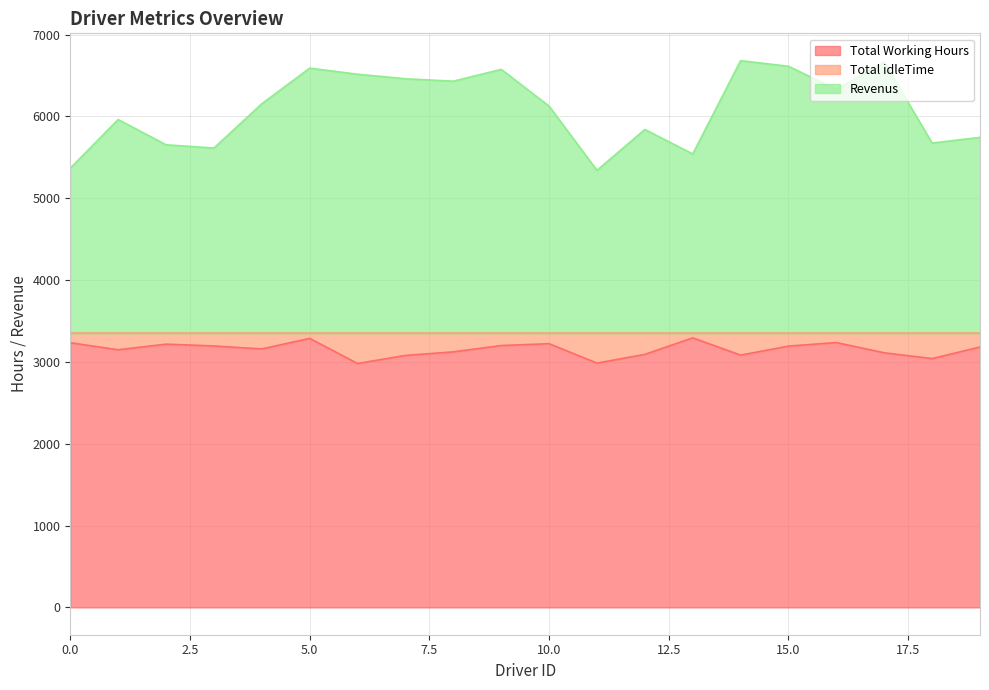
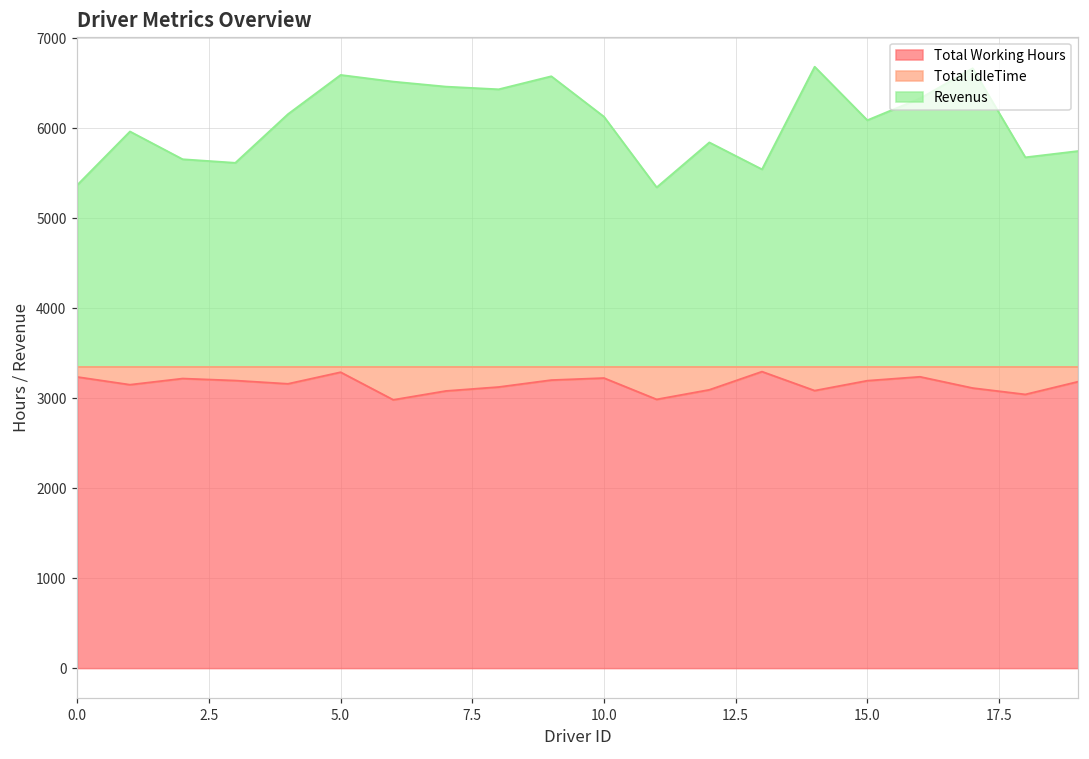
Revenus, 15.0: 6600 -> 6100
